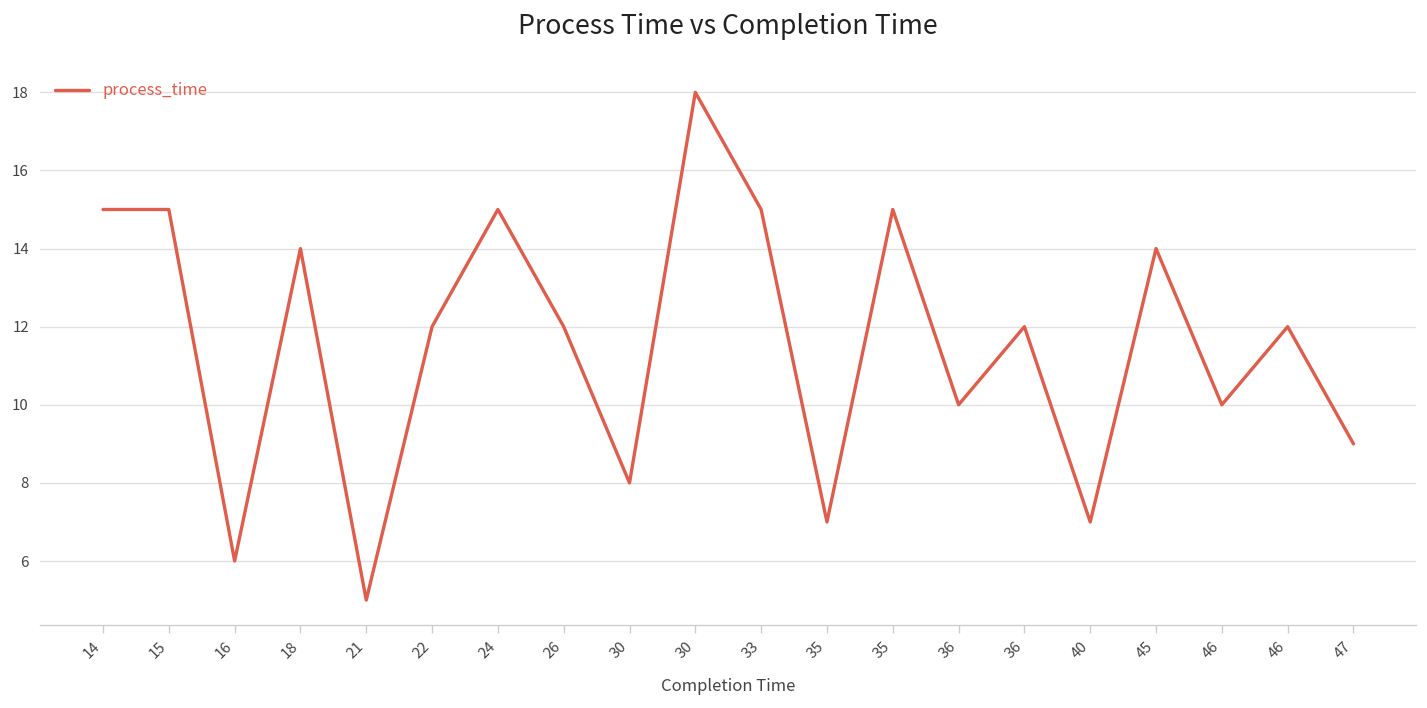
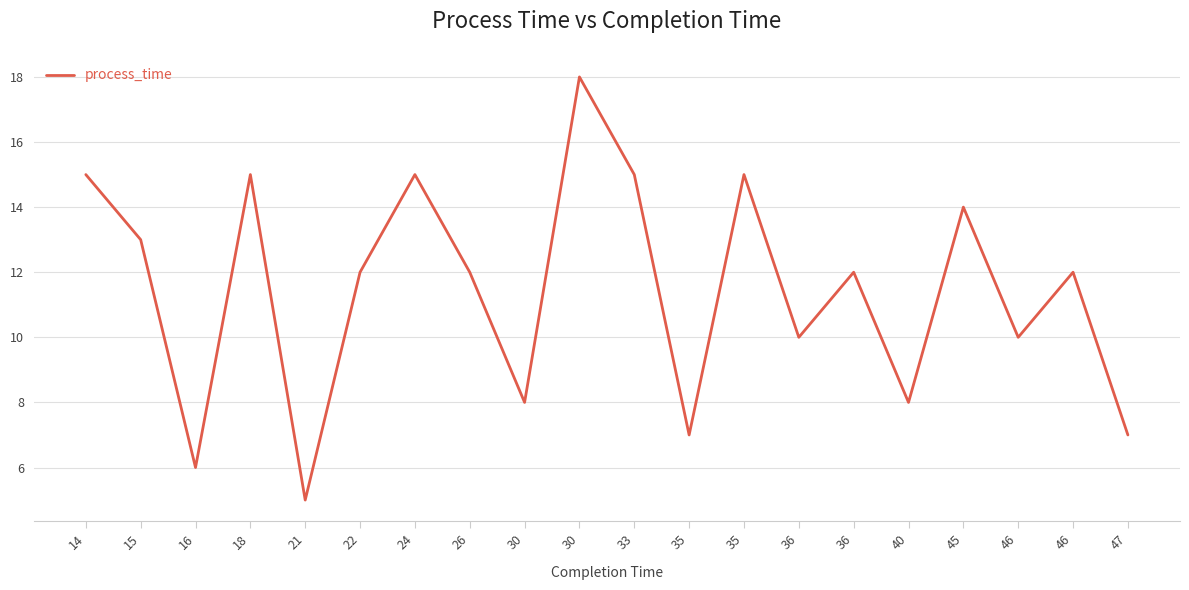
15: 15 -> 13
18: 14 -> 15
40: 7 -> 8
47: 9 -> 7
